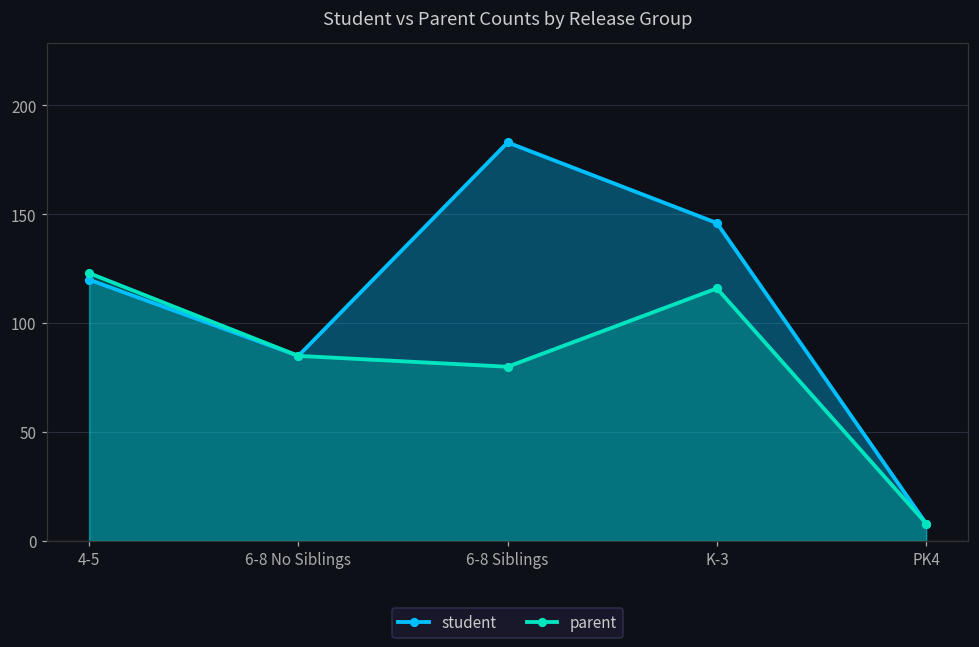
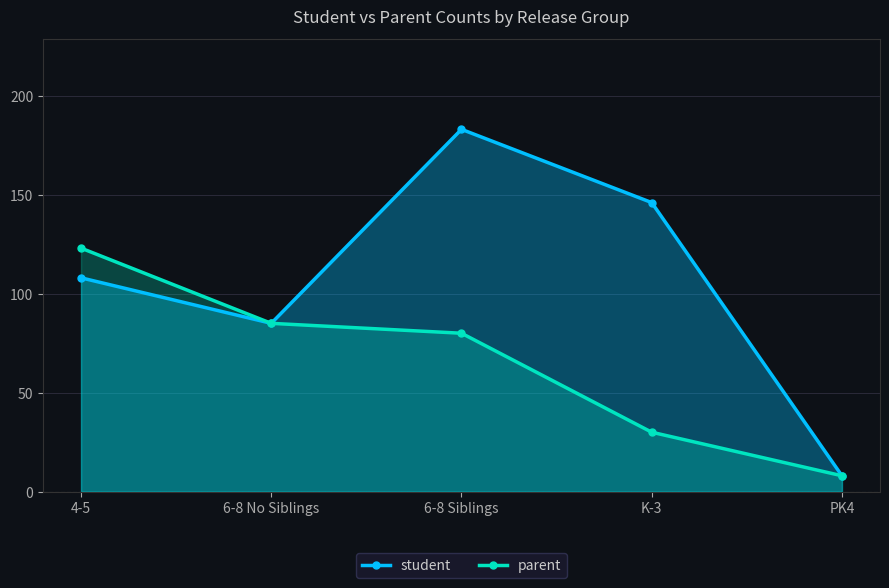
student, 4-5: 120 -> 108
parent, K-3: 116 -> 30
